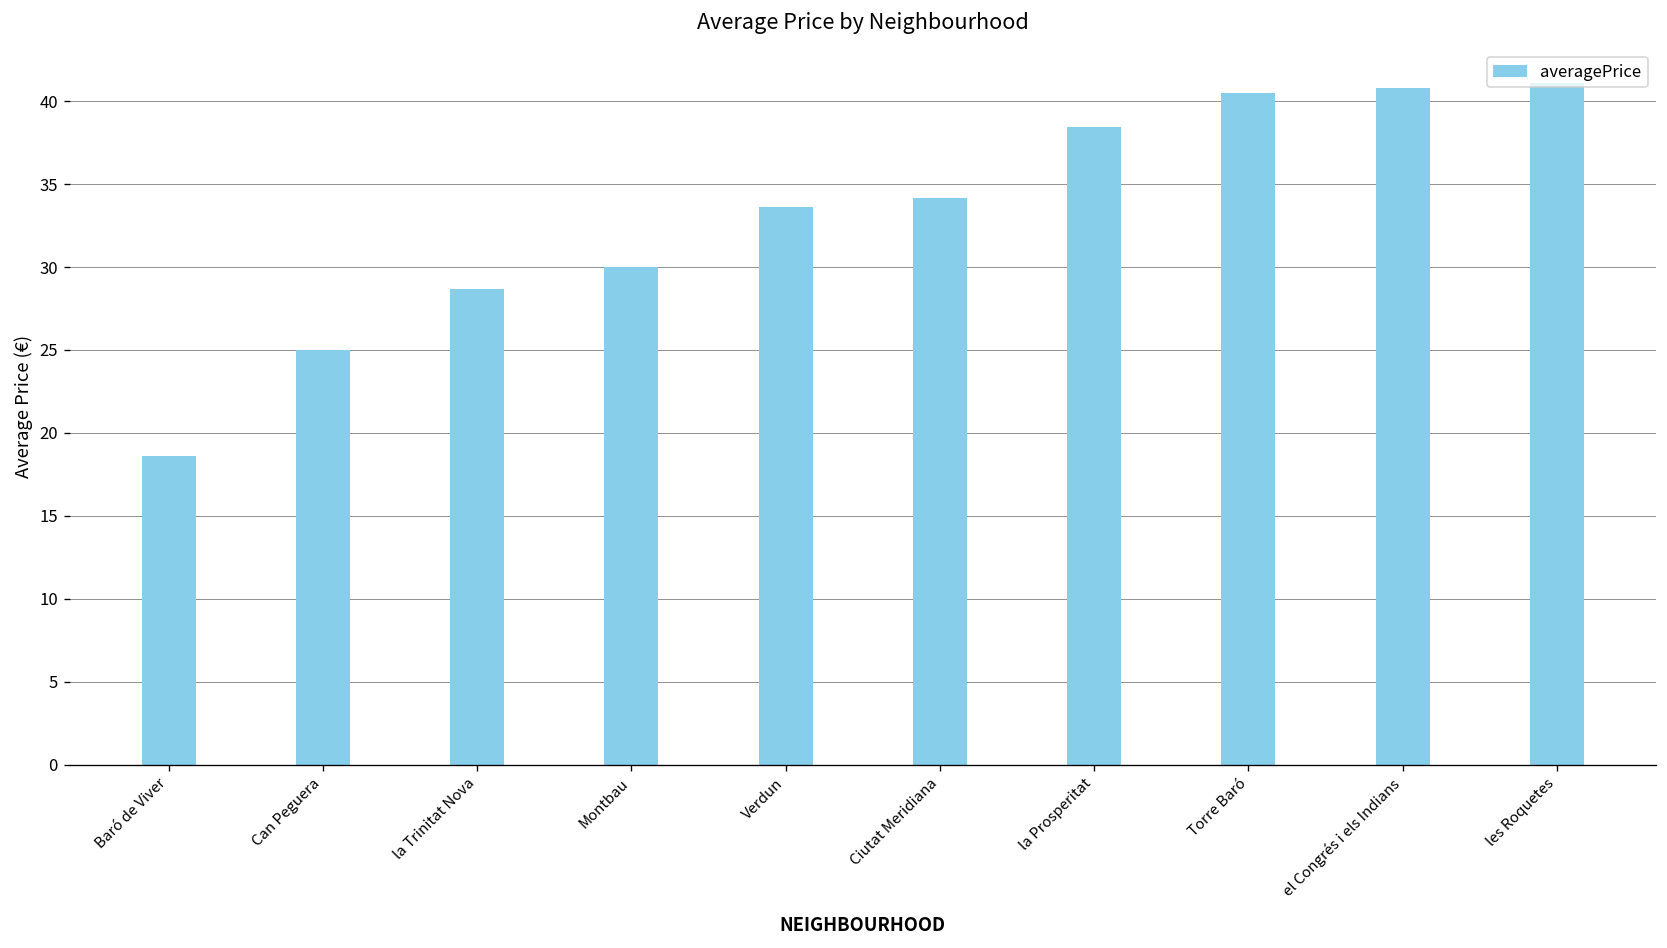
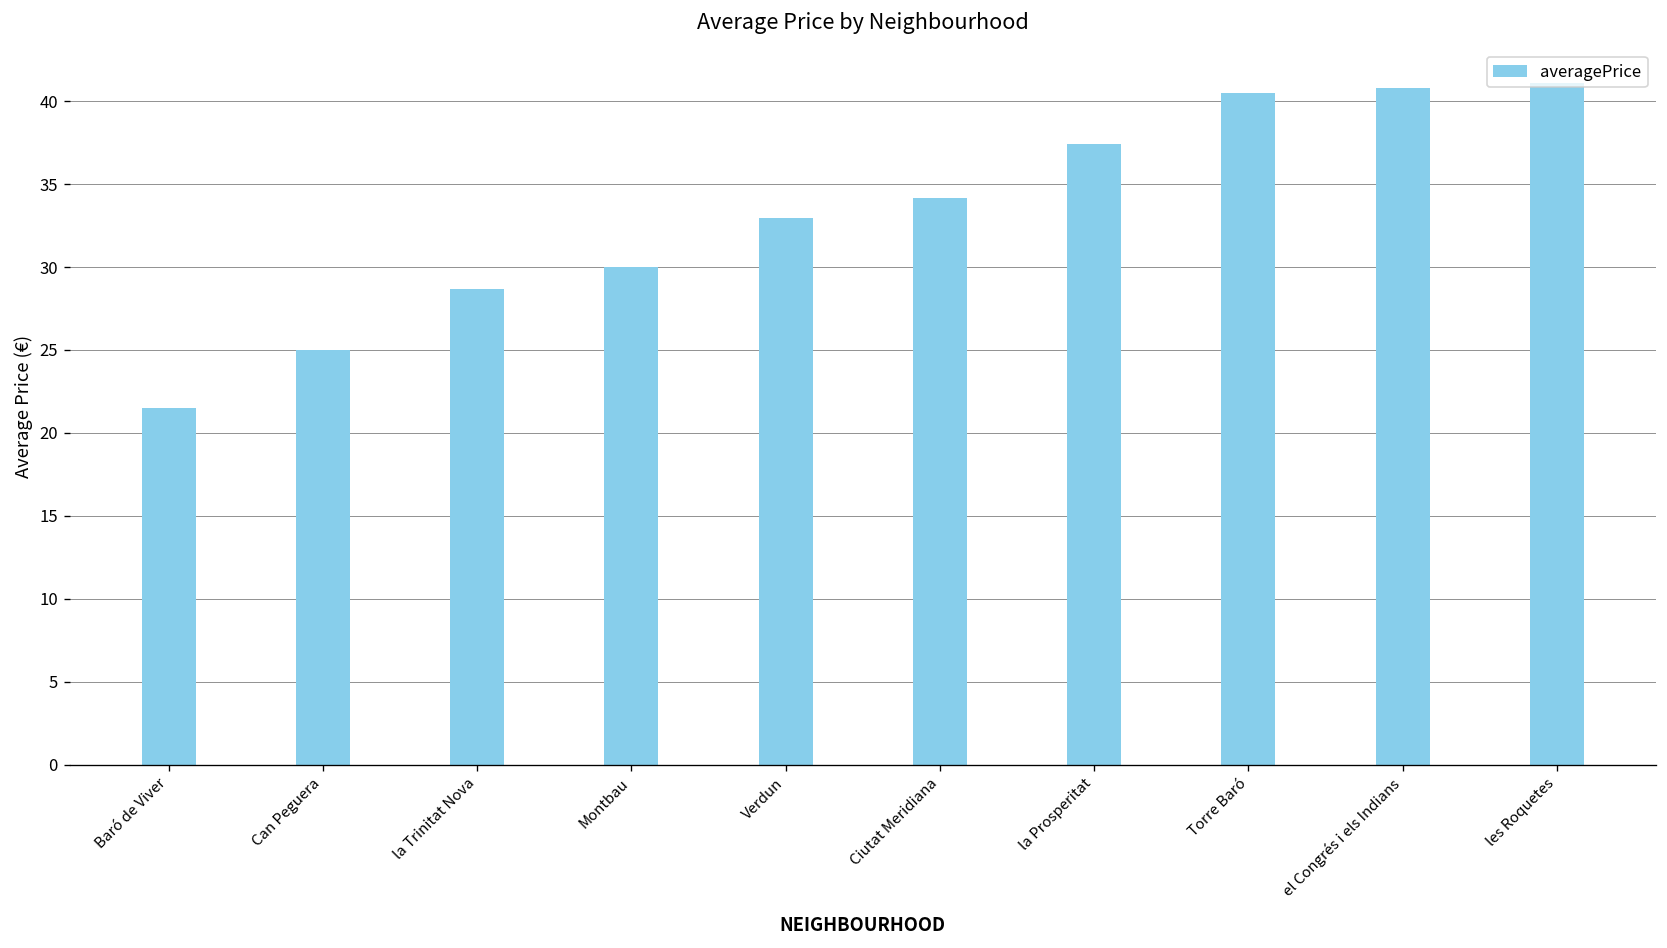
Baró de Viver: 18.6 -> 21.5
Verdun: 33.6 -> 33.0
la Prosperitat: 38.5 -> 37.4
